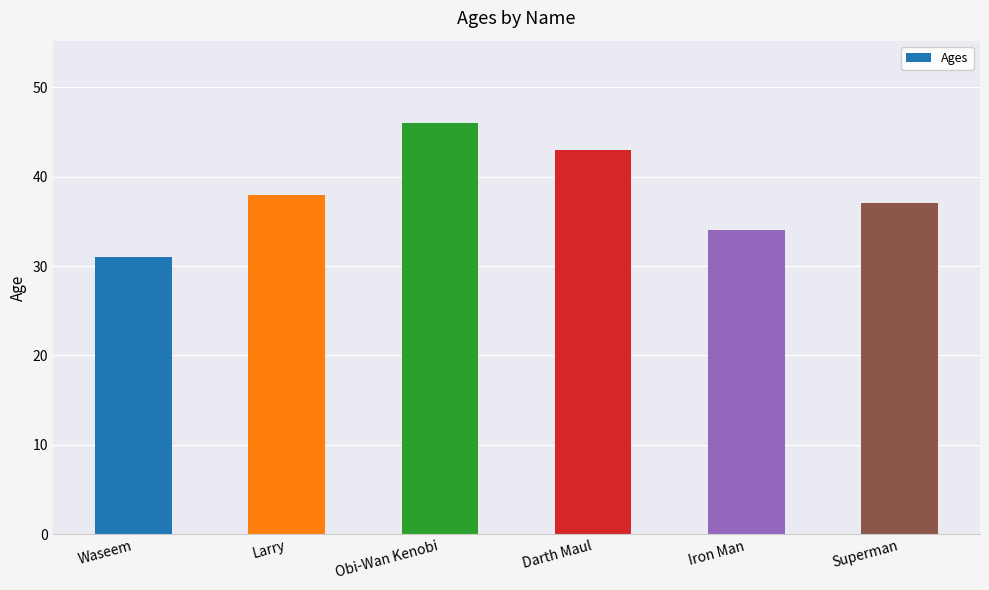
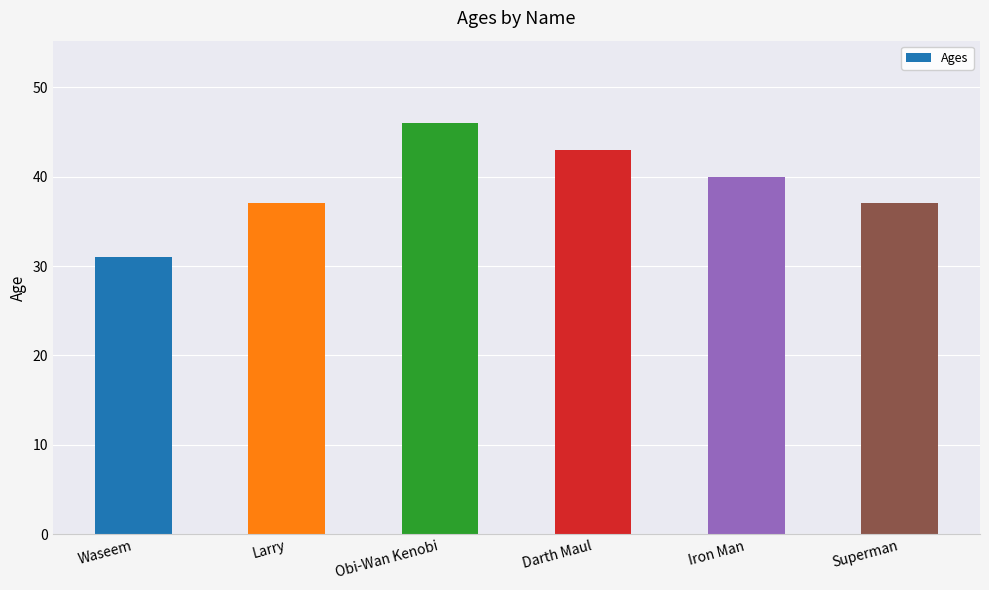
Larry: 38 -> 37
Iron Man: 34 -> 40
